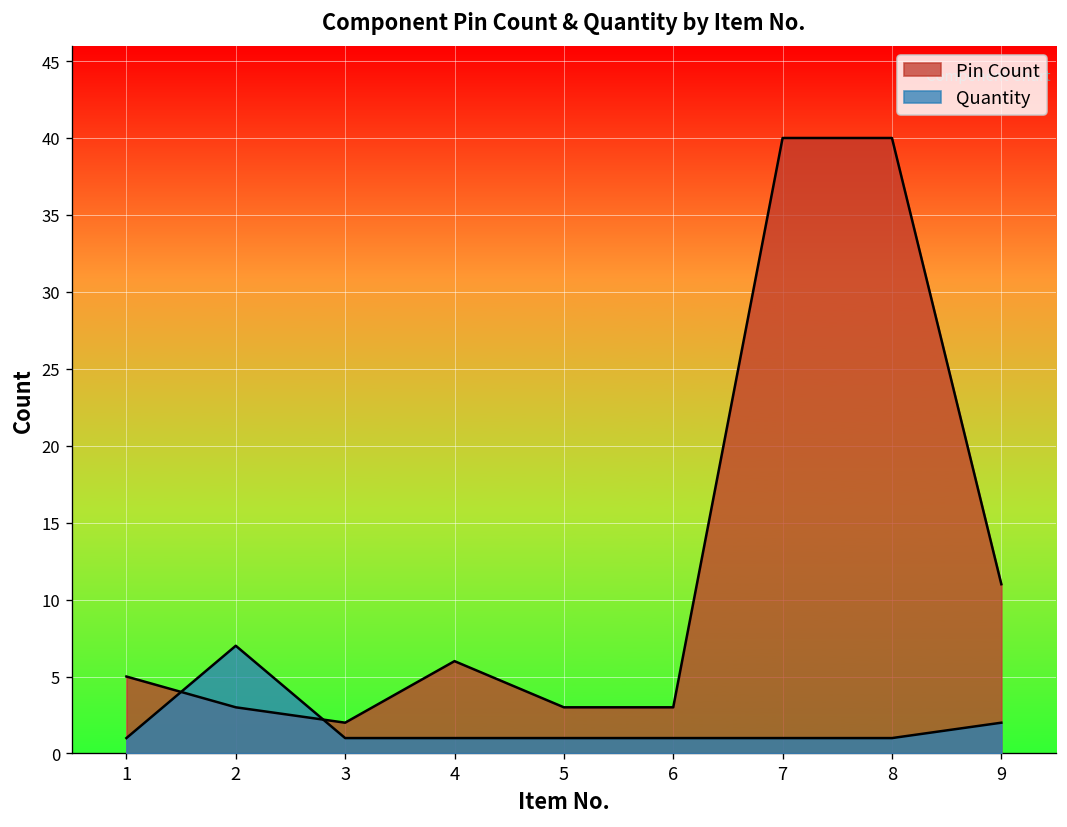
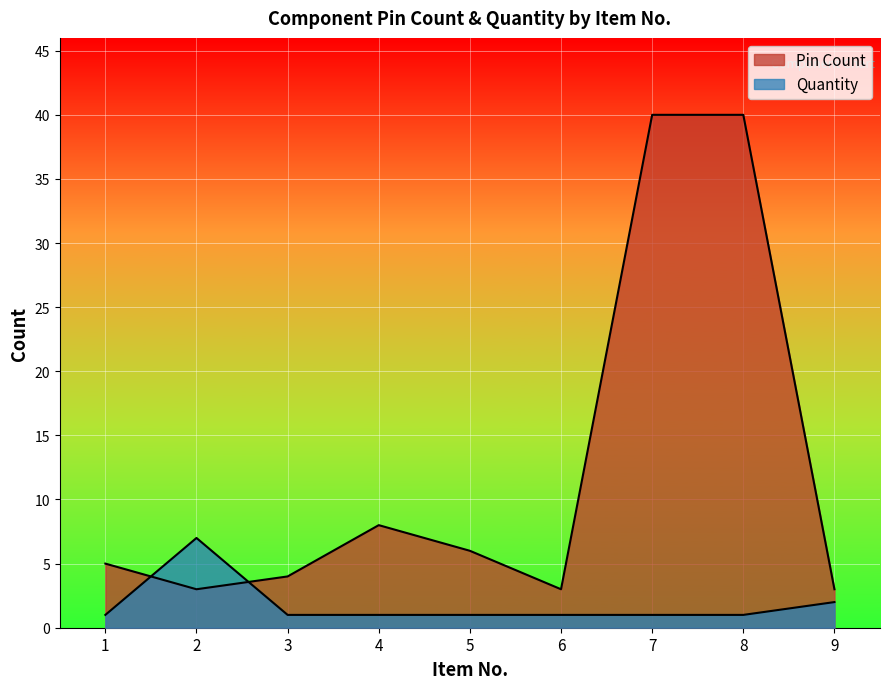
Pin Count, 3: 2 -> 4
Pin Count, 4: 6 -> 8
Pin Count, 5: 3 -> 6
Pin Count, 9: 11 -> 3
